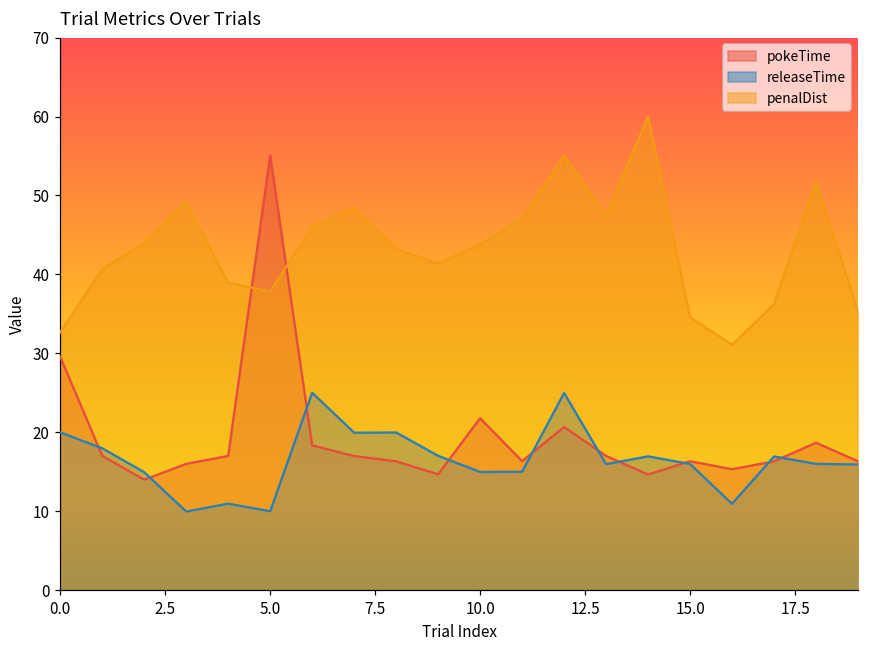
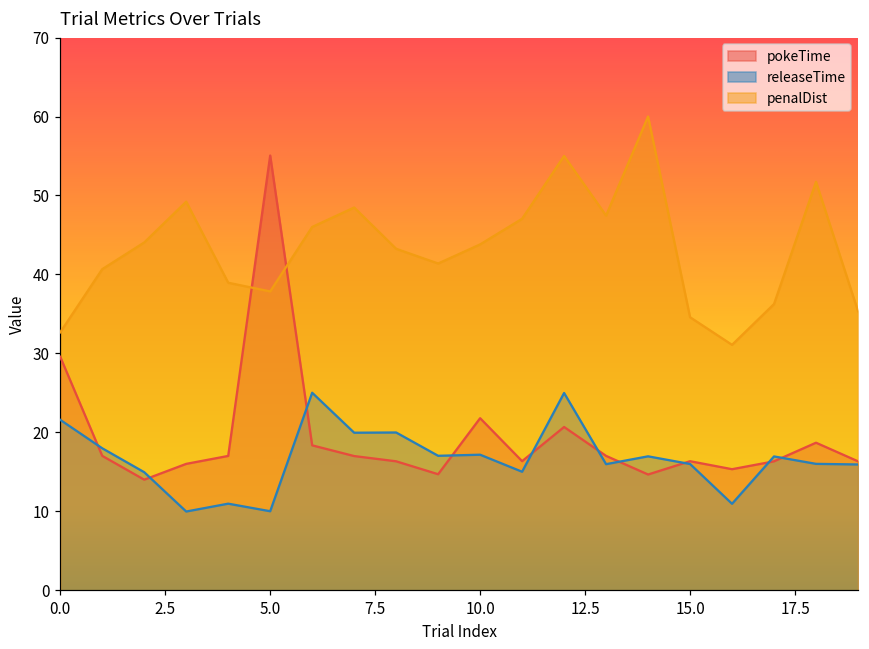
releaseTime, 0.0: 20 -> 22
releaseTime, 10.0: 15 -> 17
